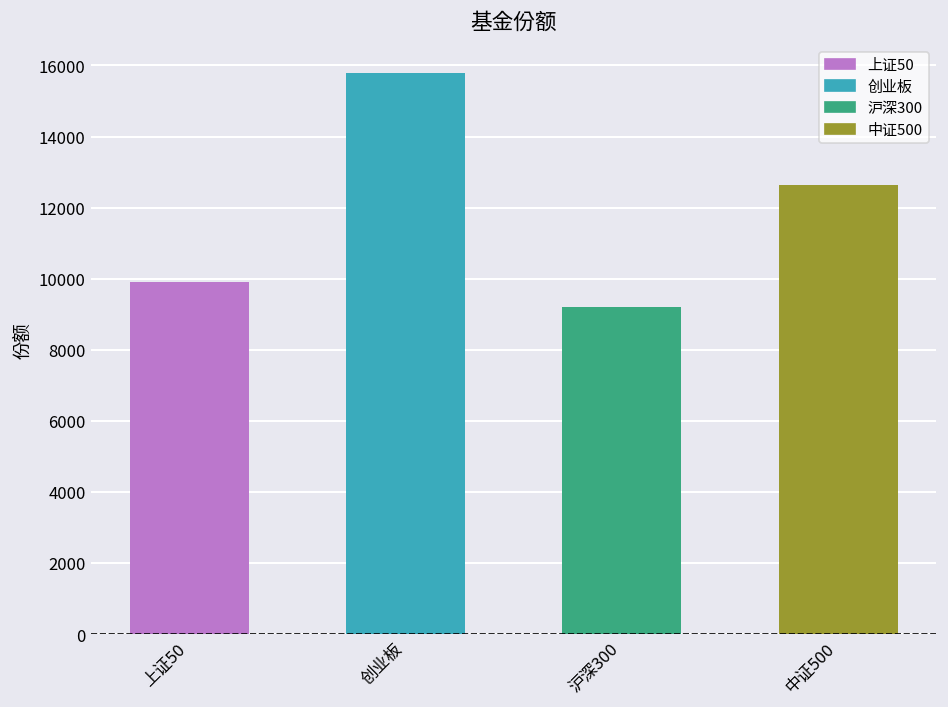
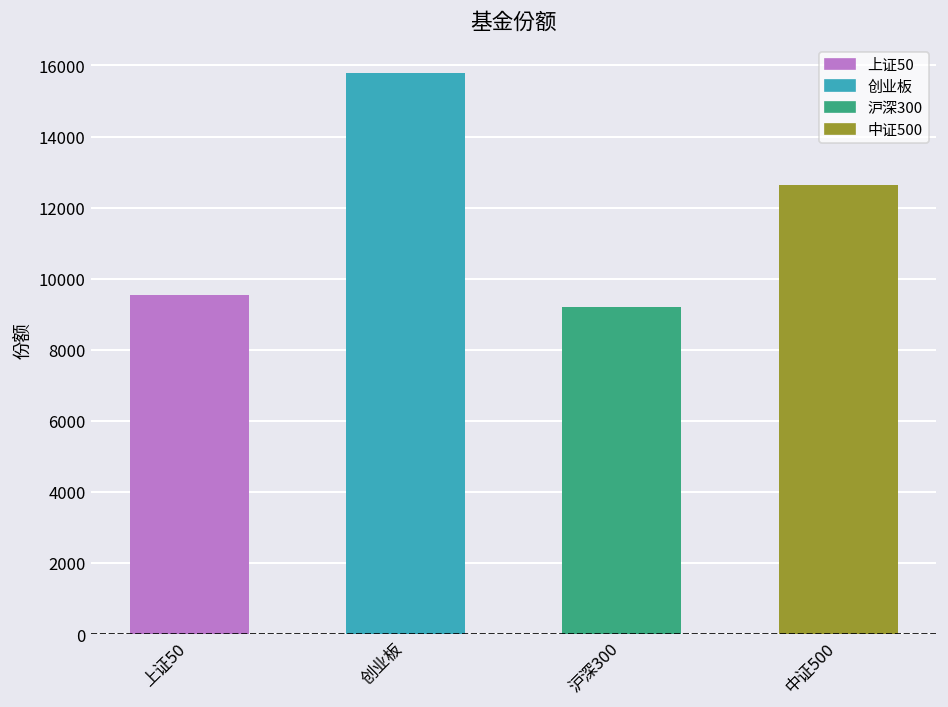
上证50: 9900 -> 9500
